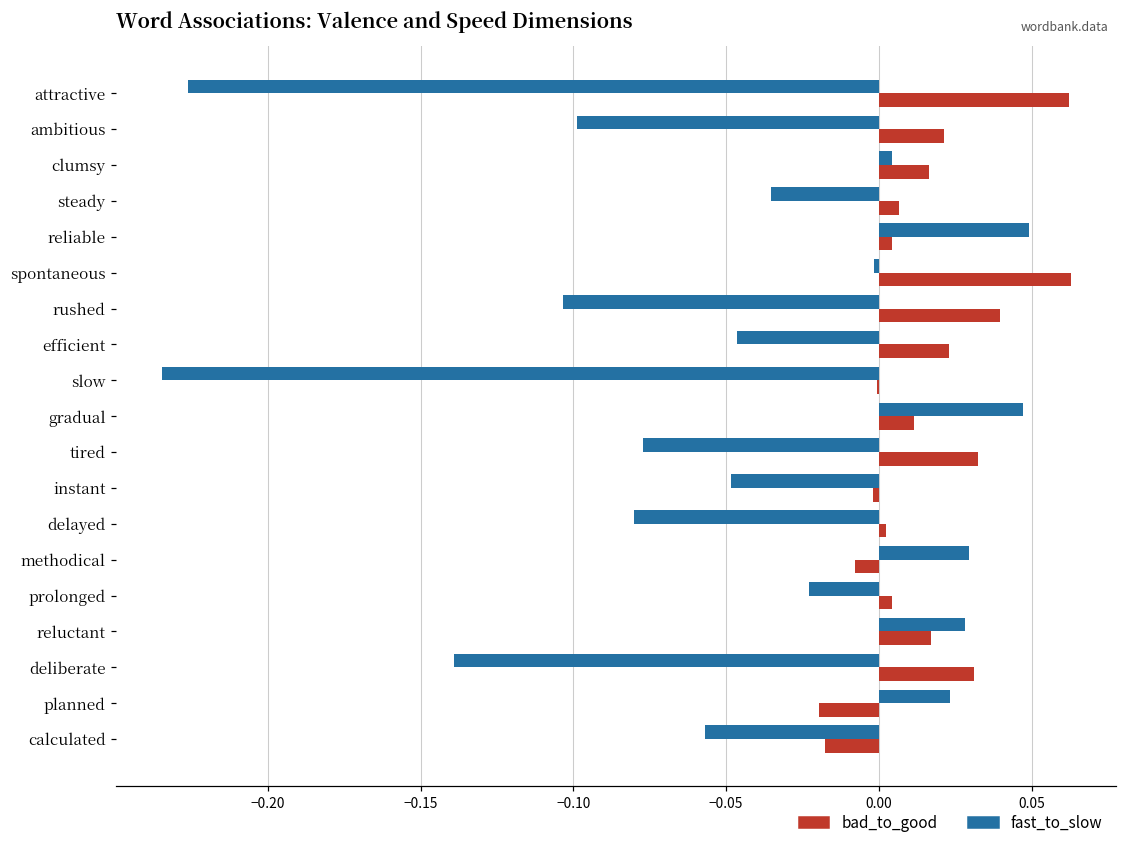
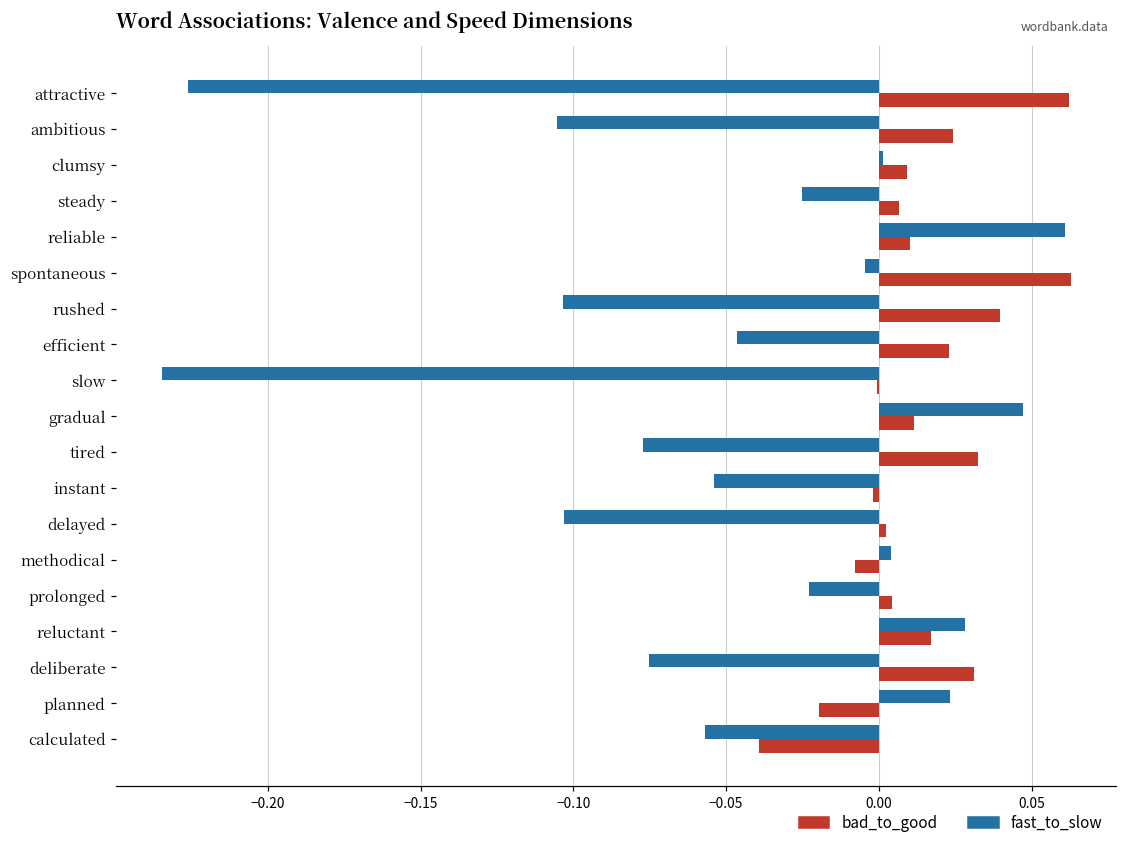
fast_to_slow, ambitious: -0.099 -> -0.106
bad_to_good, ambitious: 0.021 -> 0.024
fast_to_slow, clumsy: 0.004 -> 0.001
bad_to_good, clumsy: 0.016 -> 0.009
fast_to_slow, steady: -0.035 -> -0.025
fast_to_slow, reliable: 0.049 -> 0.061
bad_to_good, reliable: 0.004 -> 0.010
fast_to_slow, spontaneous: -0.002 -> -0.005
fast_to_slow, instant: -0.049 -> -0.054
fast_to_slow, delayed: -0.080 -> -0.103
fast_to_slow, methodical: 0.029 -> 0.004
fast_to_slow, deliberate: -0.139 -> -0.075
bad_to_good, calculated: -0.018 -> -0.039
